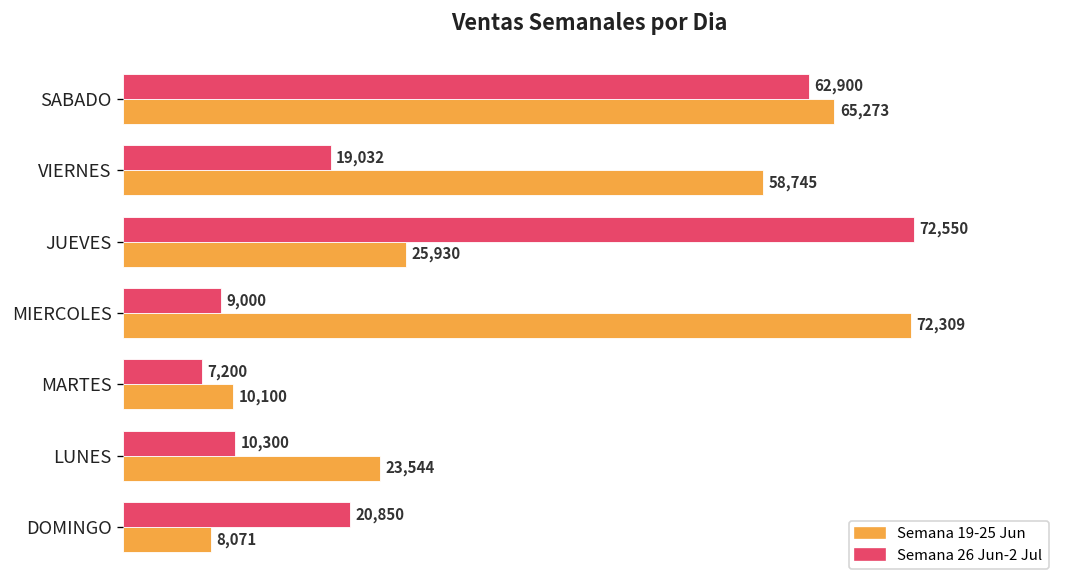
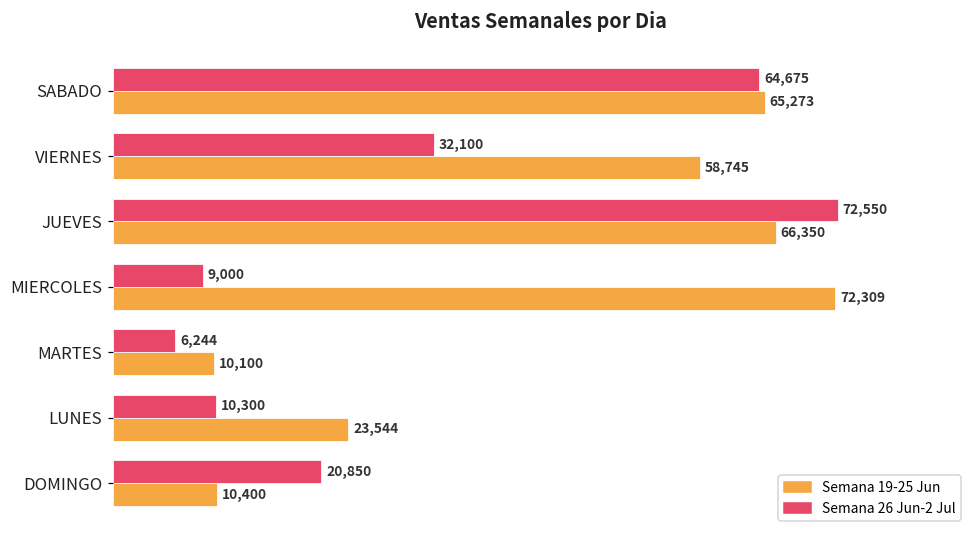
Semana 26 Jun-2 Jul, SABADO: 62,900 -> 64,675
Semana 26 Jun-2 Jul, VIERNES: 19,032 -> 32,100
Semana 19-25 Jun, JUEVES: 25,930 -> 66,350
Semana 26 Jun-2 Jul, MARTES: 7,200 -> 6,244
Semana 19-25 Jun, DOMINGO: 8,071 -> 10,400
